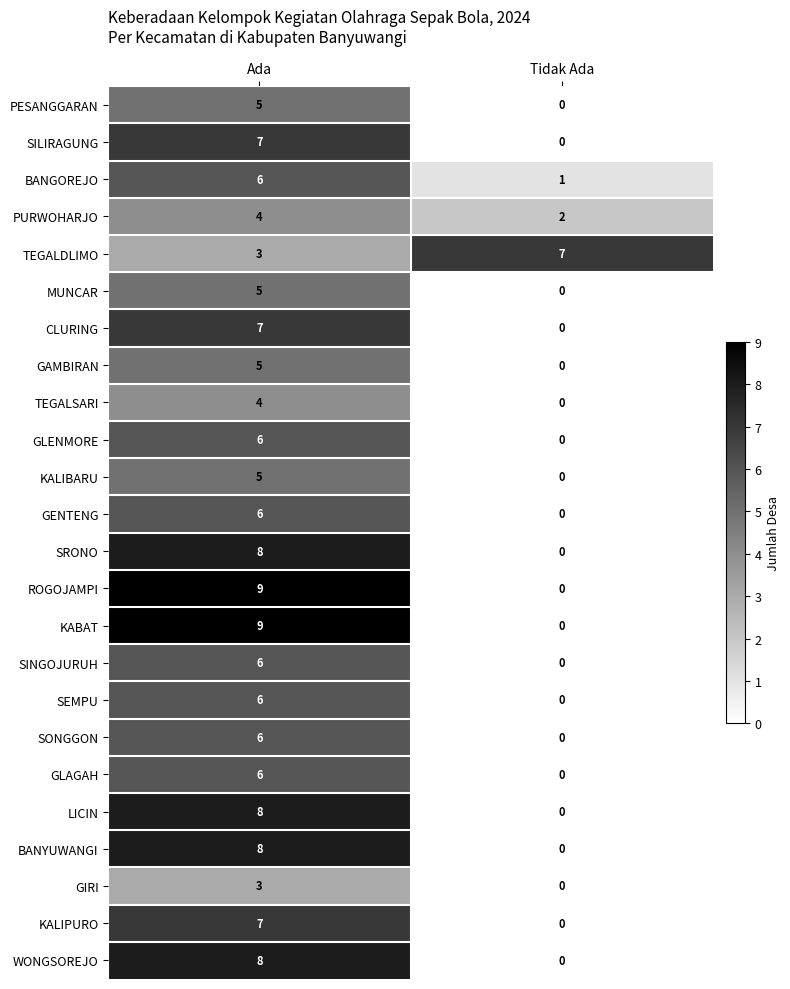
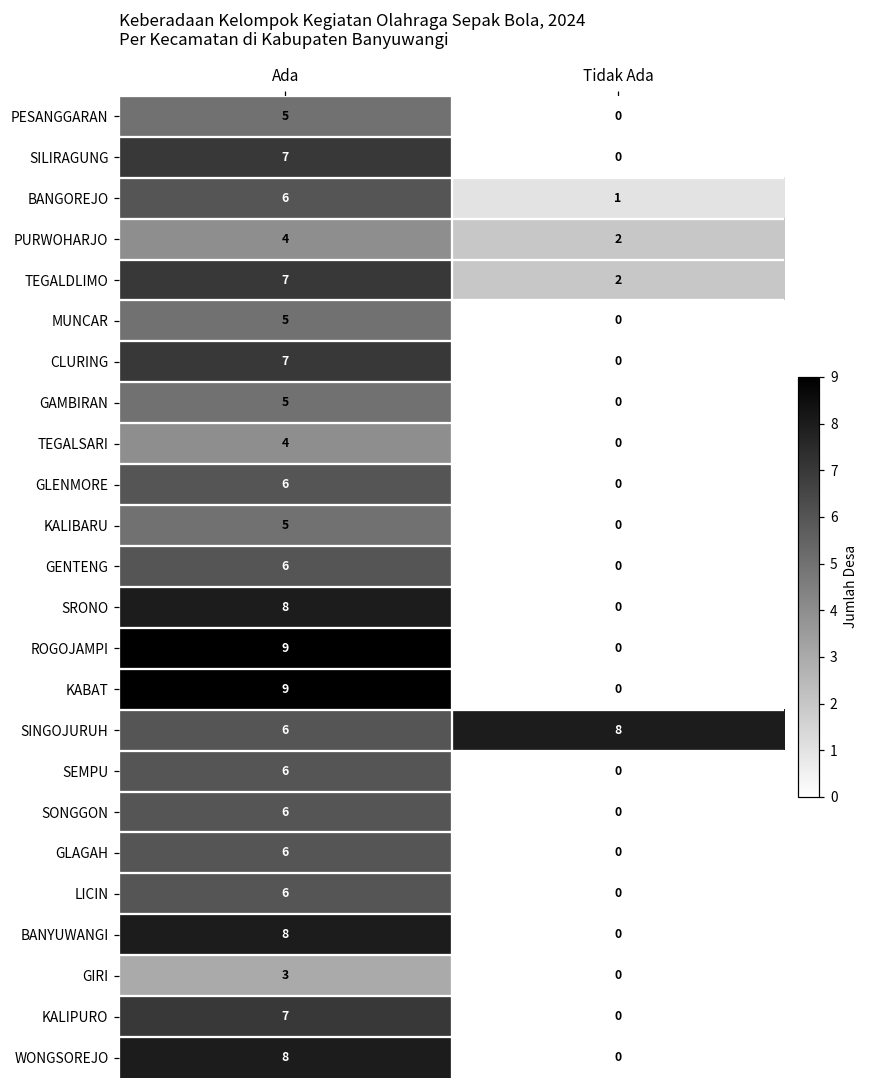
TEGALDLIMO, Ada: 3 -> 7
TEGALDLIMO, Tidak Ada: 7 -> 2
SINGOJURUH, Tidak Ada: 0 -> 8
LICIN, Ada: 8 -> 6
